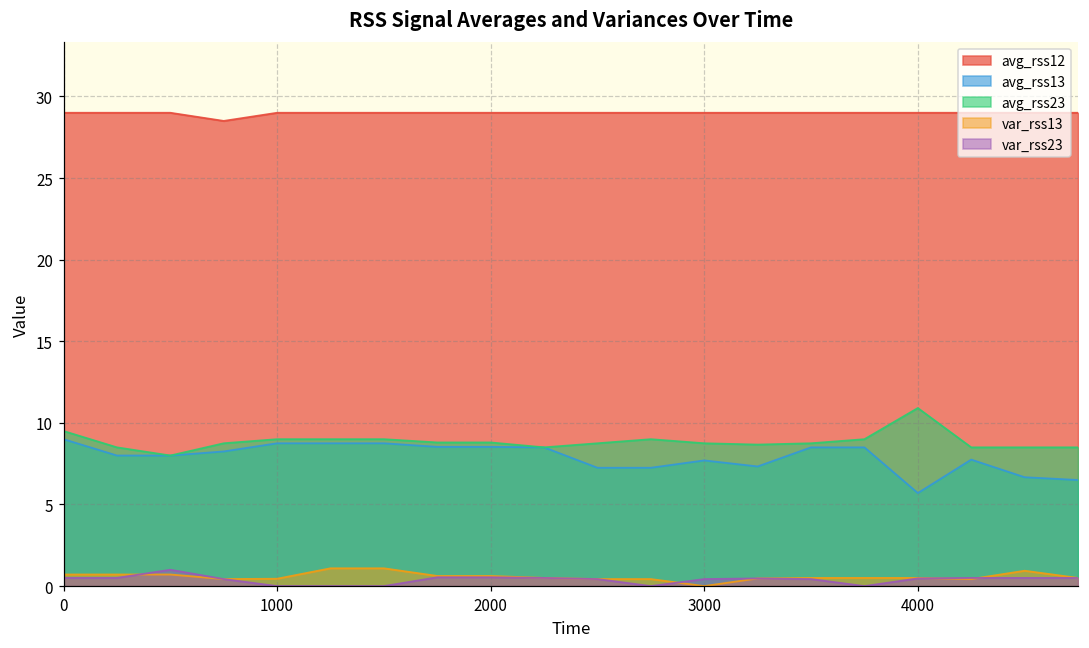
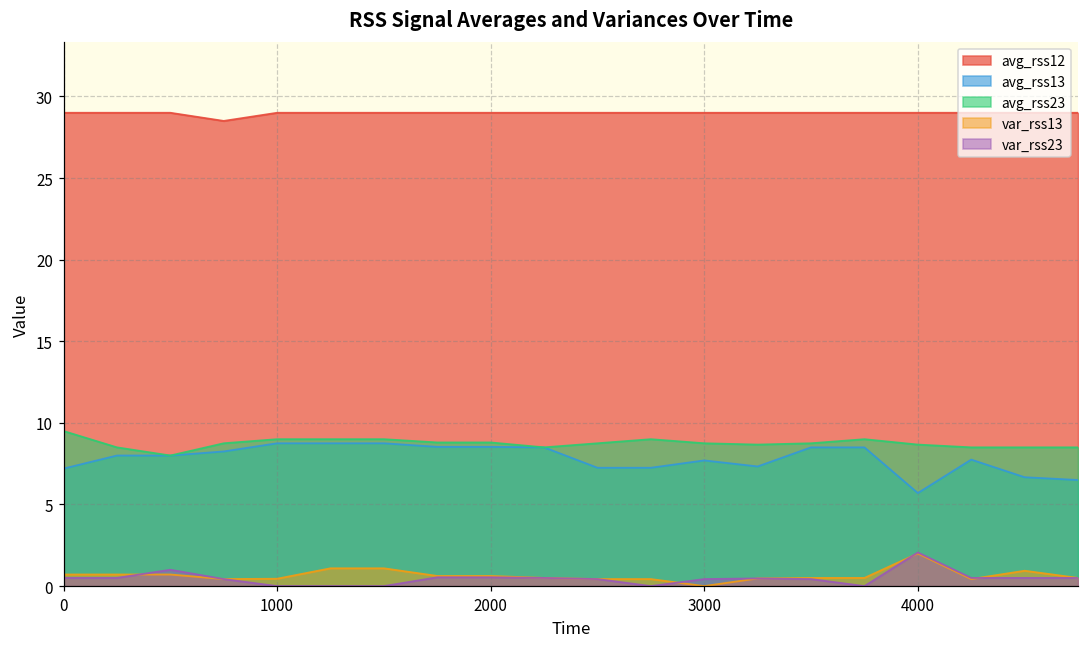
avg_rss13, 0: 9.0 -> 7.2
avg_rss23, 4000: 10.9 -> 8.7
var_rss13, 4000: 0.5 -> 2.0
var_rss23, 4000: 0.5 -> 2.1
